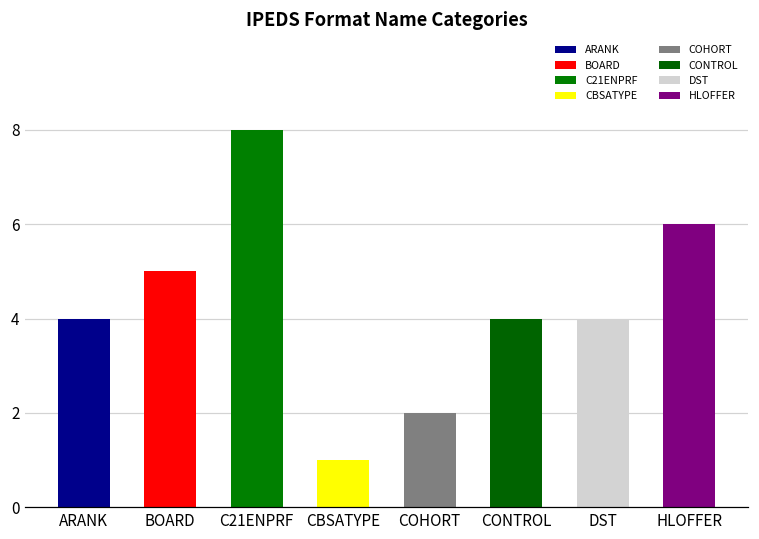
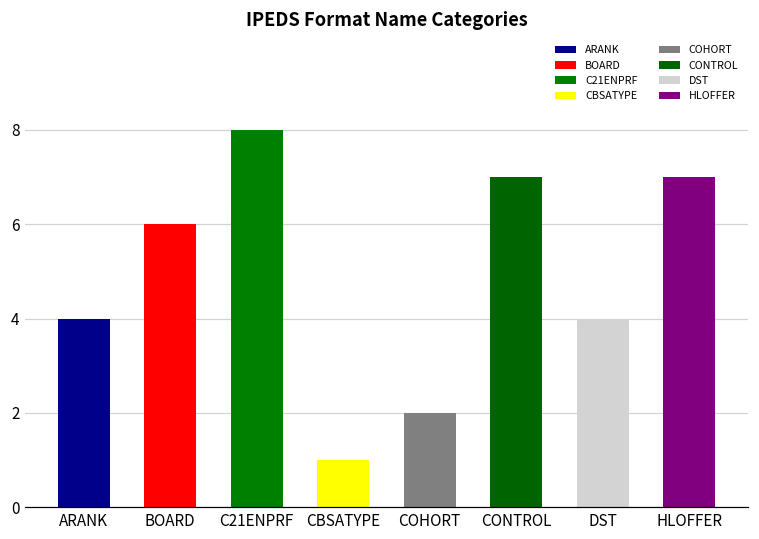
BOARD: 5 -> 6
CONTROL: 4 -> 7
HLOFFER: 6 -> 7
